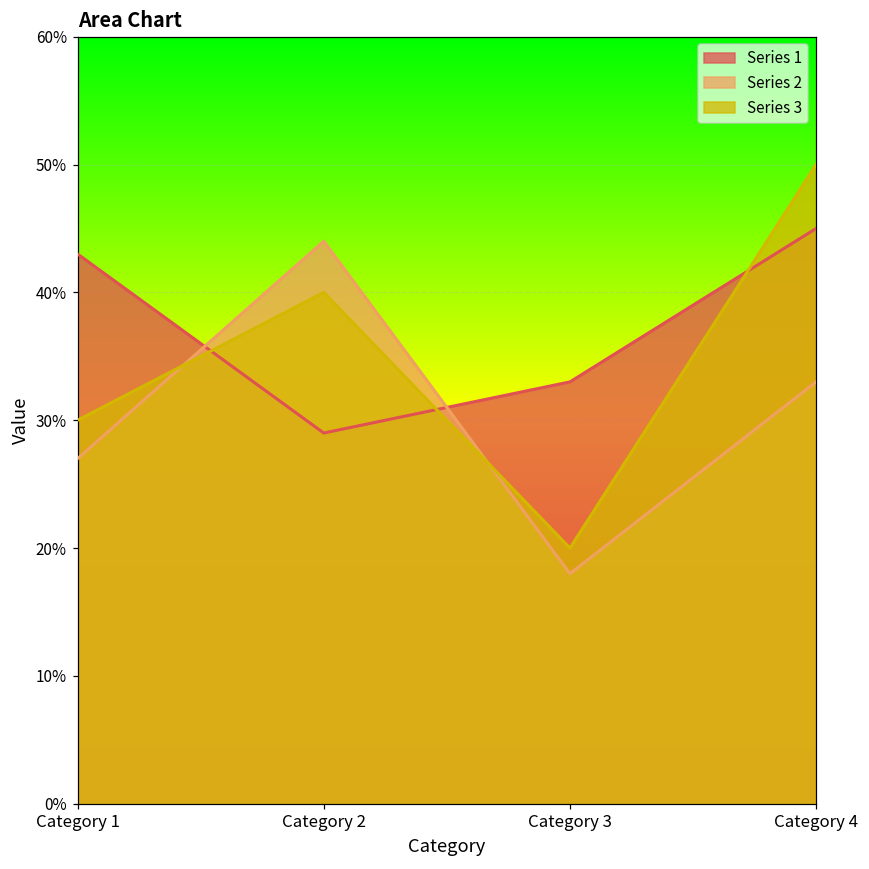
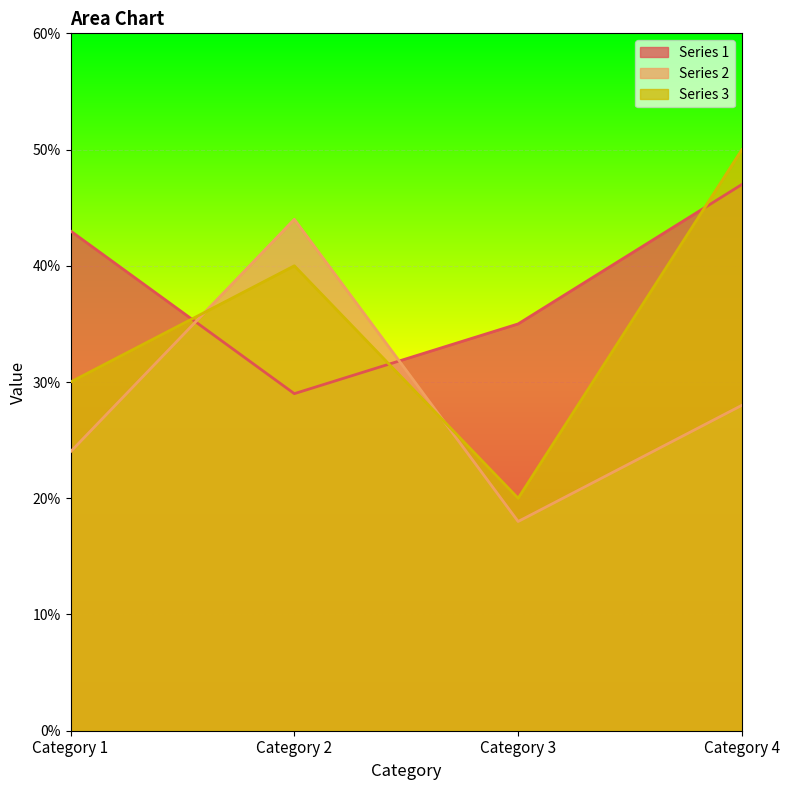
Series 2, Category 1: 27.0% -> 24.0%
Series 1, Category 3: 33.0% -> 35.0%
Series 1, Category 4: 45.0% -> 47.0%
Series 2, Category 4: 33.0% -> 28.0%
